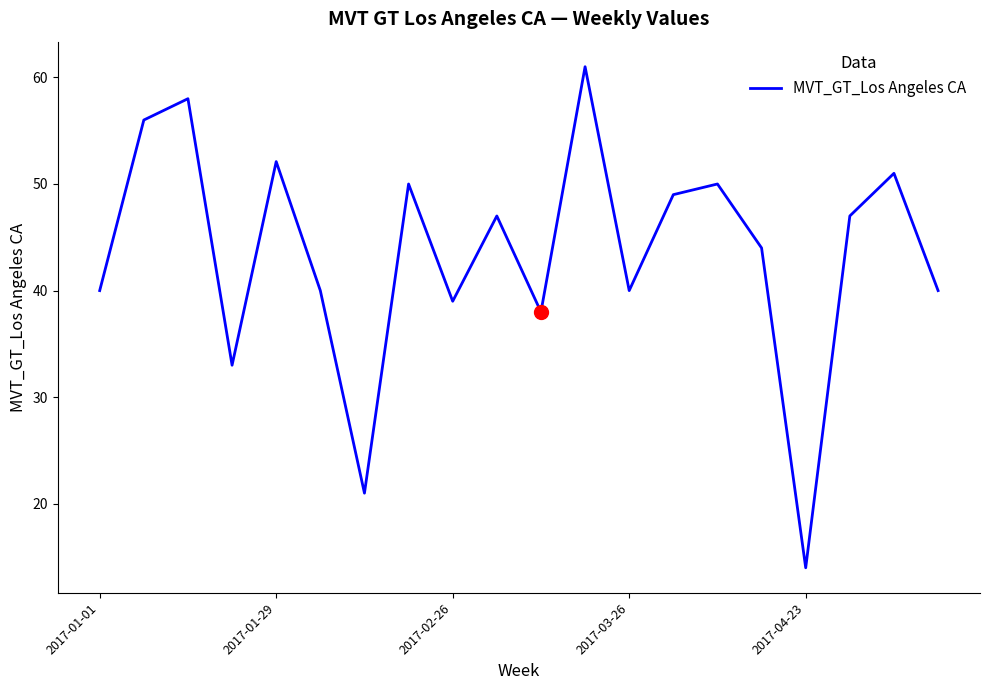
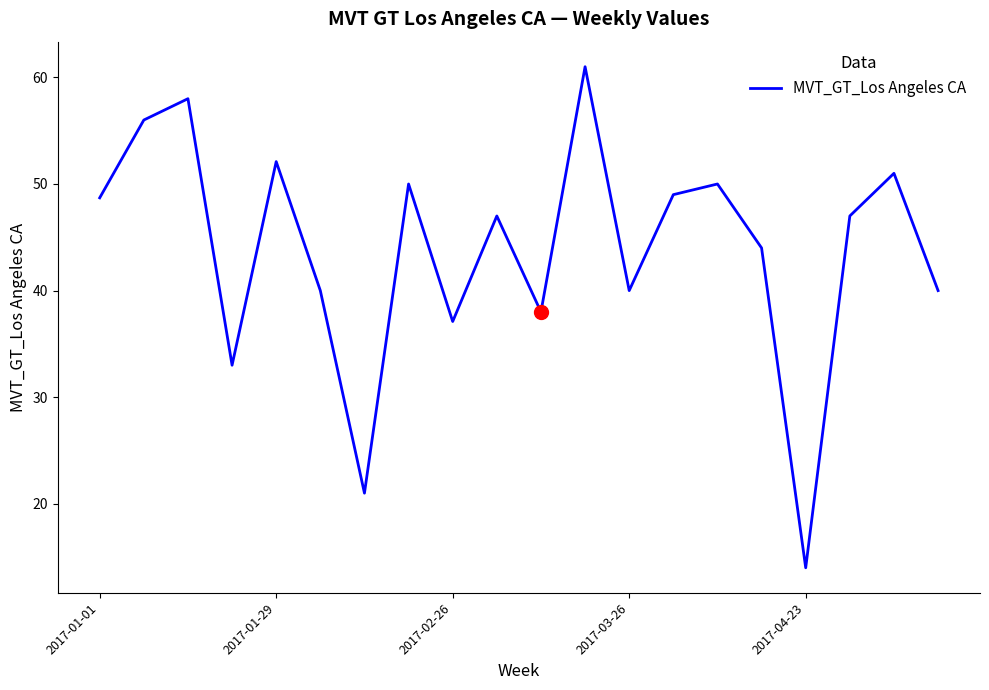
MVT_GT_Los Angeles CA, 2017-01-01: 40.0 -> 48.7
MVT_GT_Los Angeles CA, 2017-02-26: 39.0 -> 37.1
